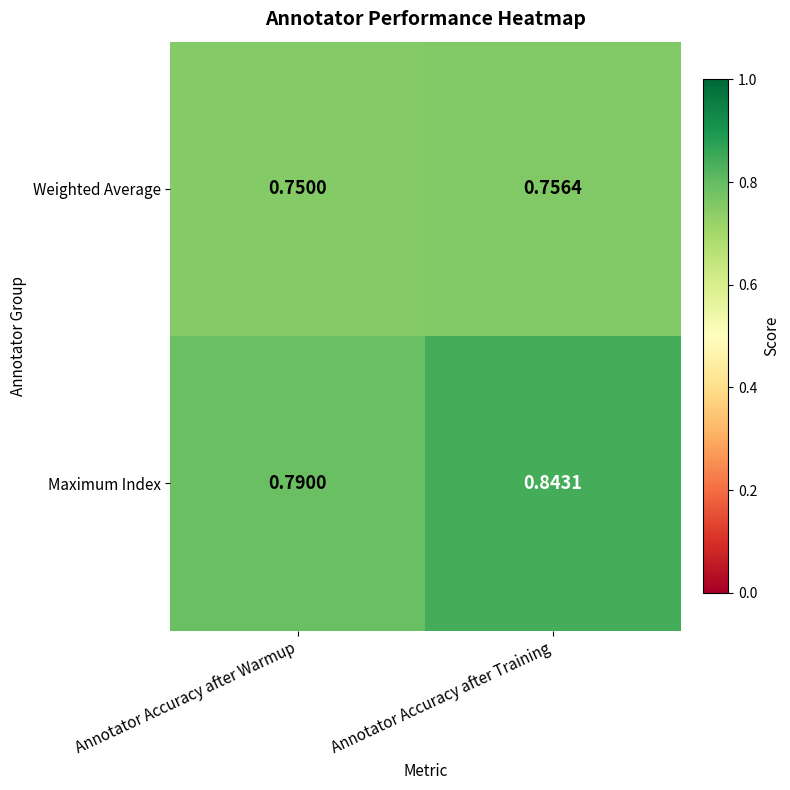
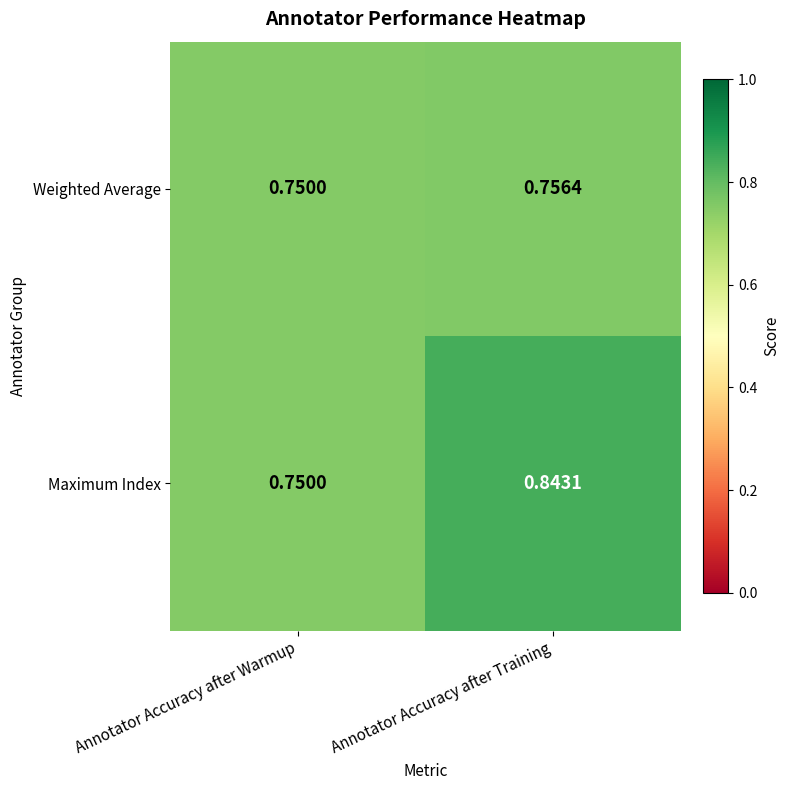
Maximum Index, Annotator Accuracy after Warmup: 0.7900 -> 0.7500
